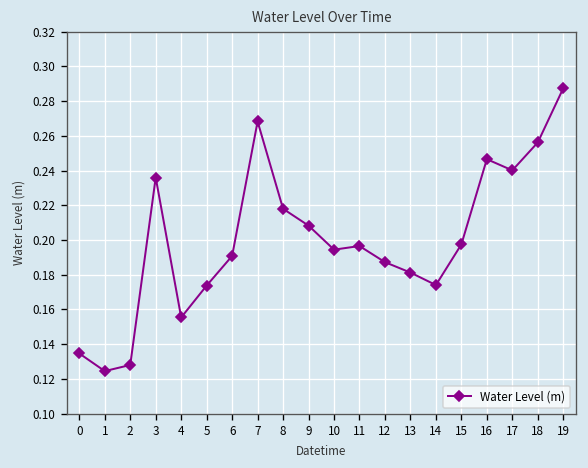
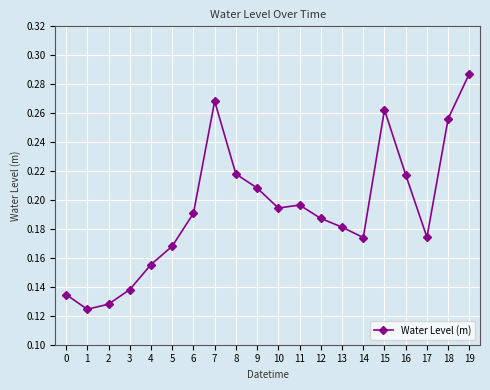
3: 0.236 -> 0.138
5: 0.174 -> 0.168
15: 0.197 -> 0.262
16: 0.247 -> 0.217
17: 0.240 -> 0.174
